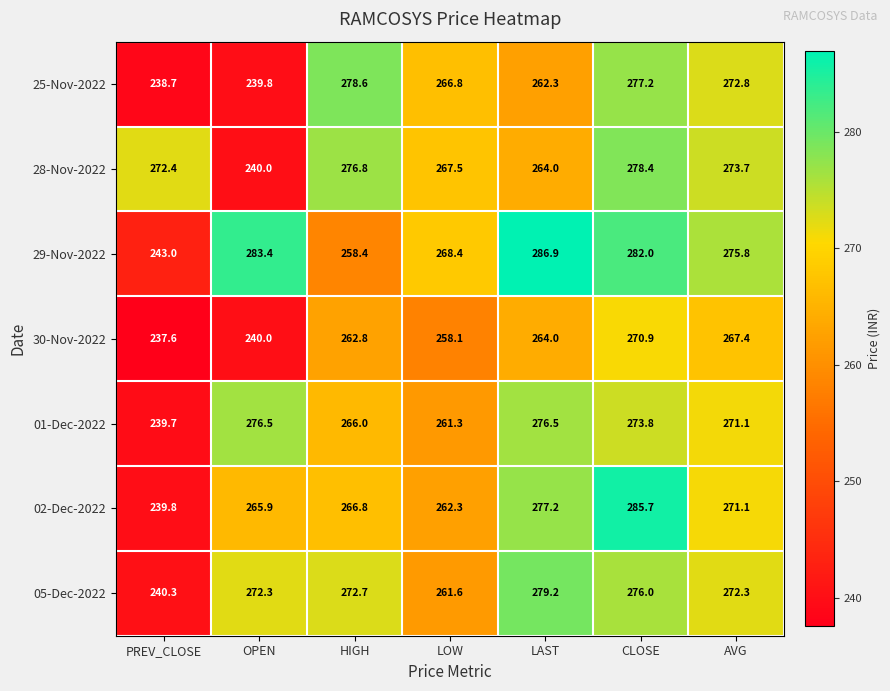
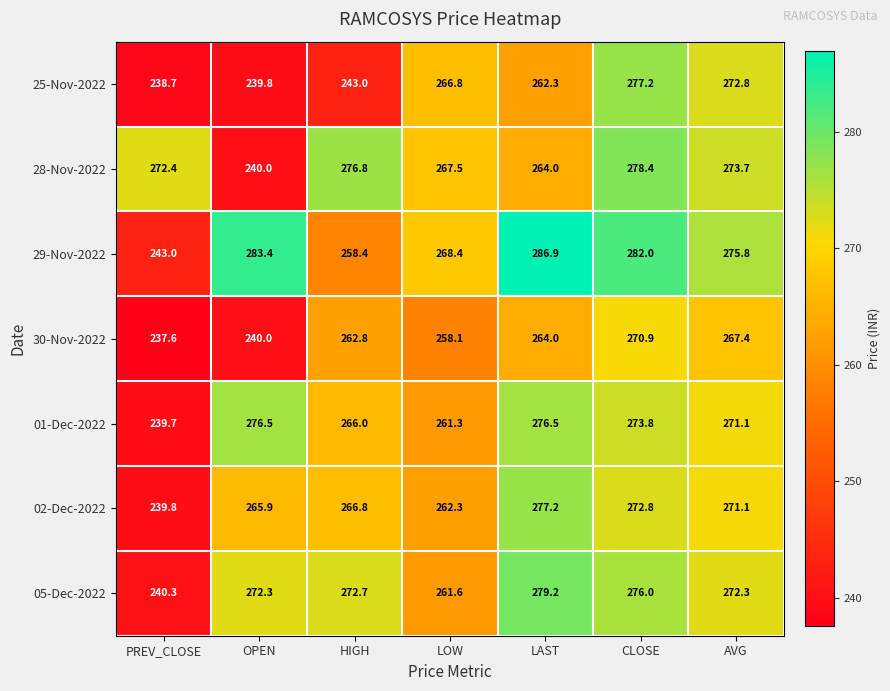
25-Nov-2022, HIGH: 278.6 -> 243.0
02-Dec-2022, CLOSE: 285.7 -> 272.8
